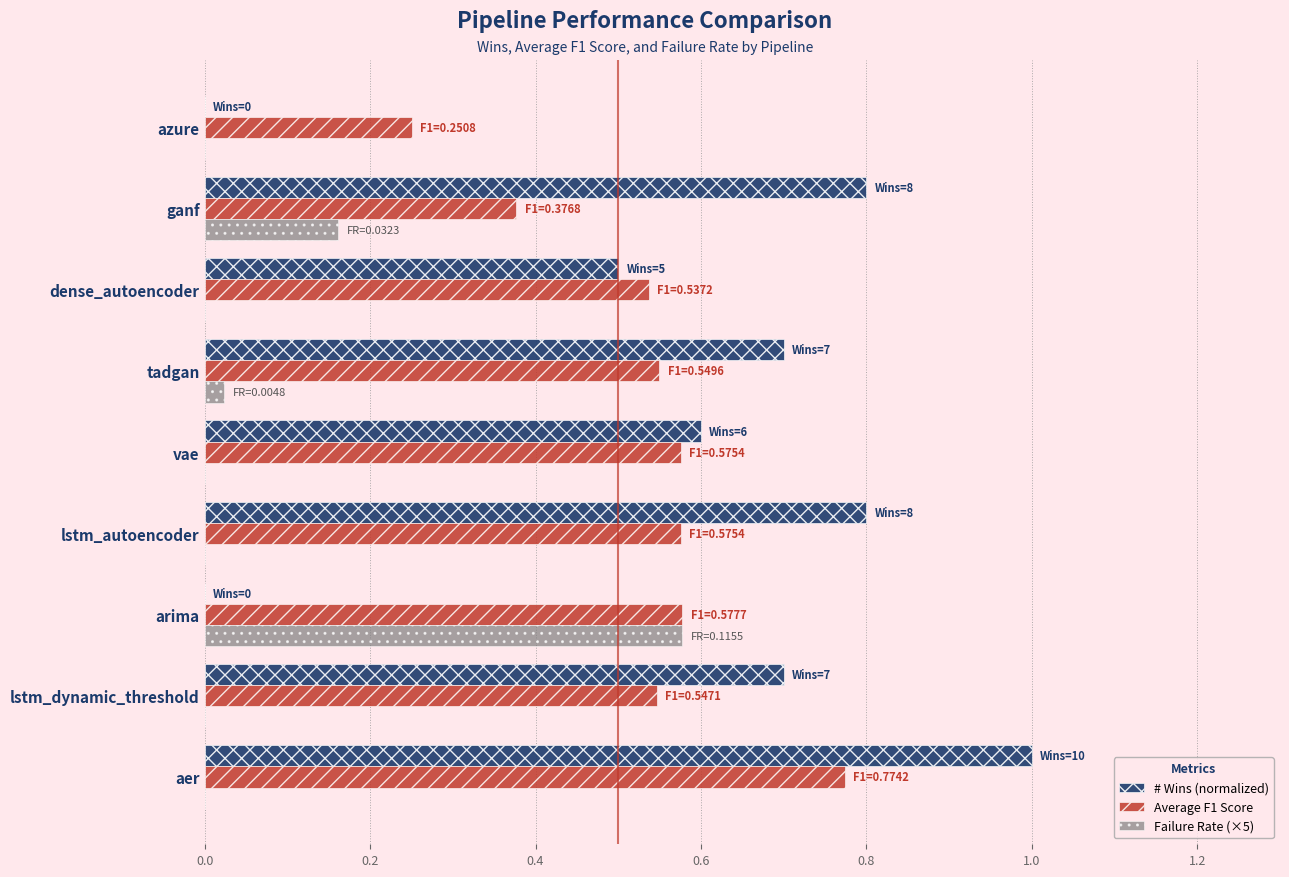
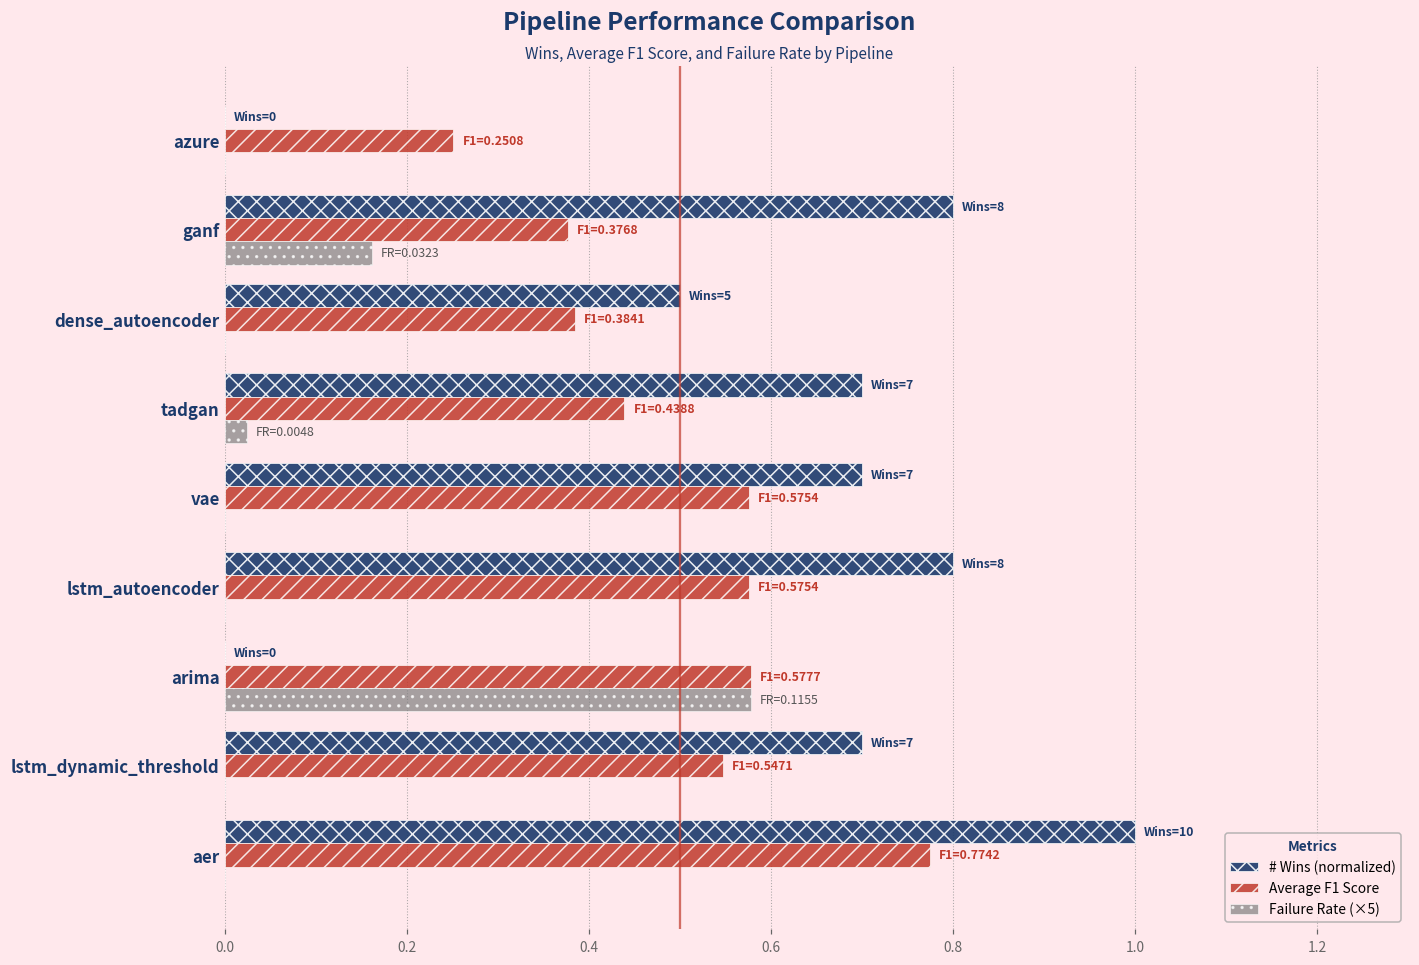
Average F1 Score, dense_autoencoder: 0.5372 -> 0.3841
Average F1 Score, tadgan: 0.5496 -> 0.4388
# Wins (normalized), vae: 6 -> 7
